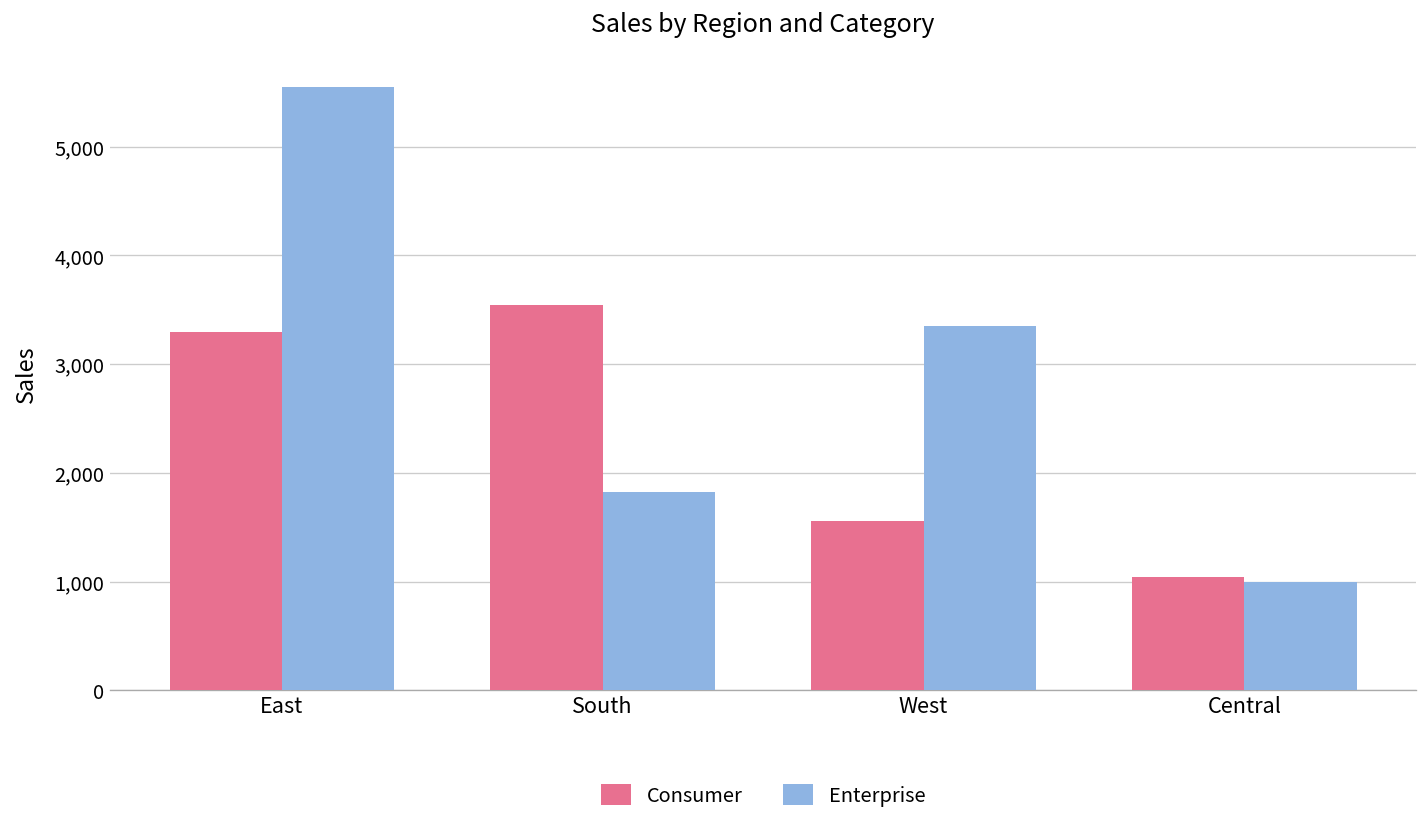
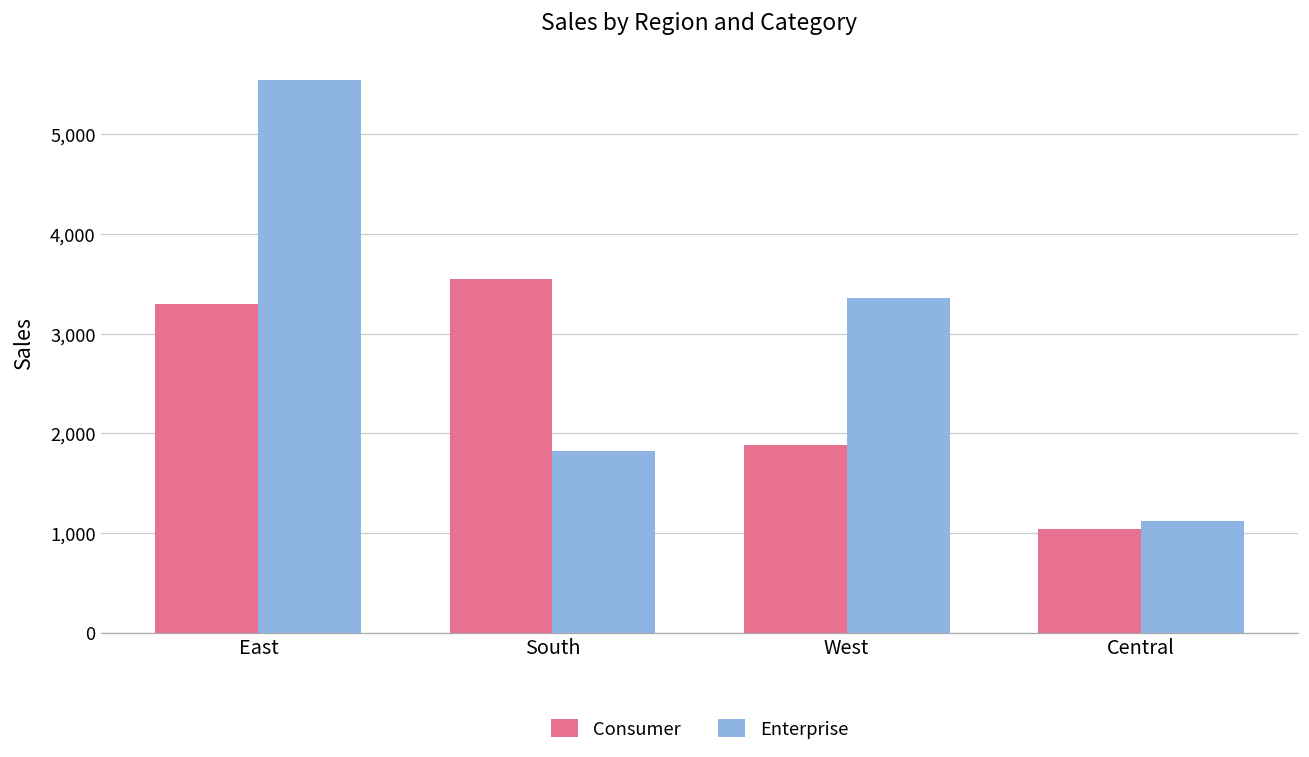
Consumer, West: 1,600 -> 1,900
Enterprise, Central: 1,000 -> 1,100
